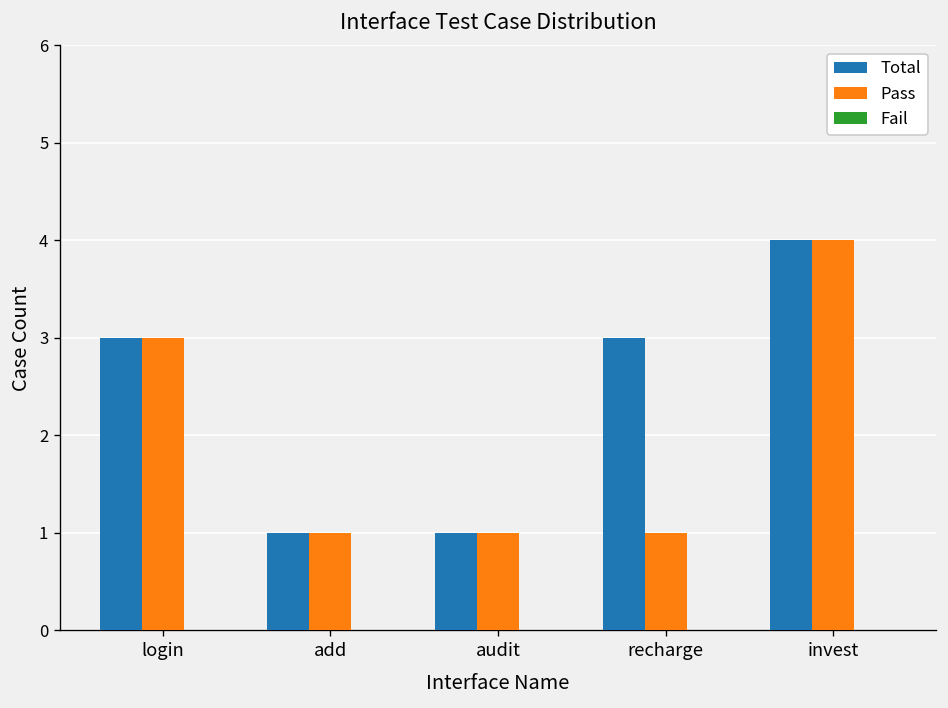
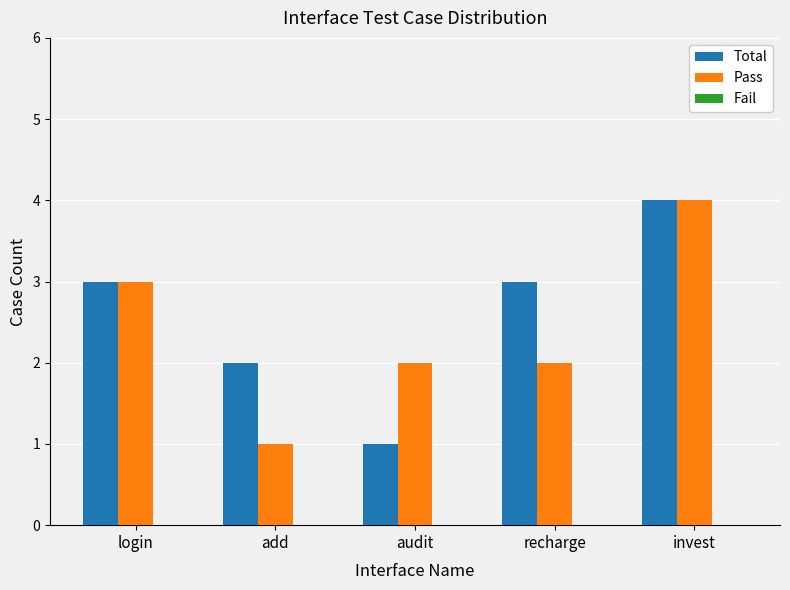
Total, add: 1 -> 2
Pass, audit: 1 -> 2
Pass, recharge: 1 -> 2
